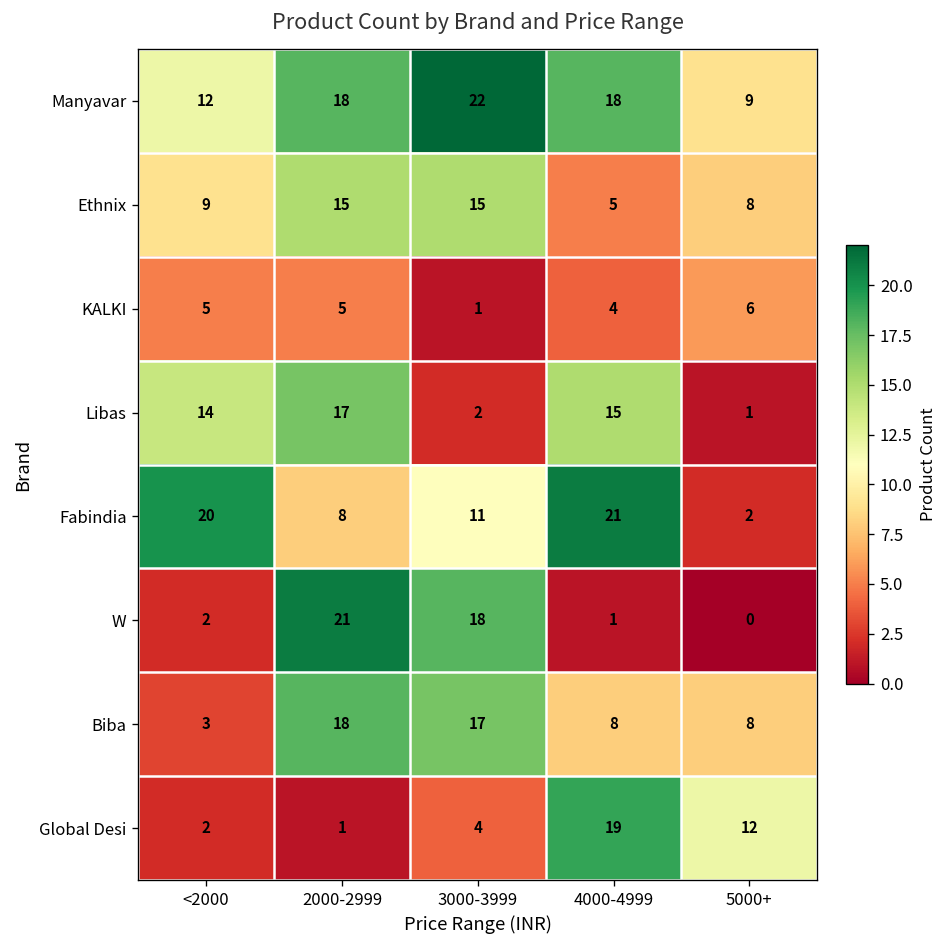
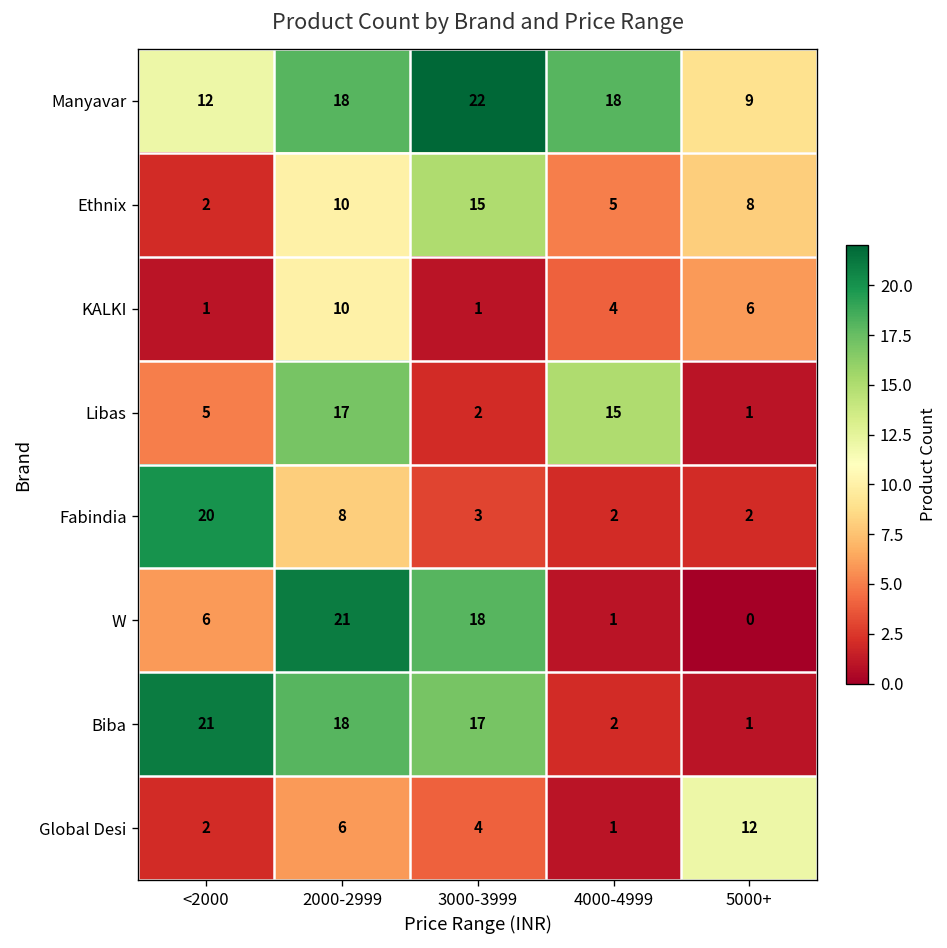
Ethnix, <2000: 9 -> 2
Ethnix, 2000-2999: 15 -> 10
KALKI, <2000: 5 -> 1
KALKI, 2000-2999: 5 -> 10
Libas, <2000: 14 -> 5
Fabindia, 3000-3999: 11 -> 3
Fabindia, 4000-4999: 21 -> 2
W, <2000: 2 -> 6
Biba, <2000: 3 -> 21
Biba, 4000-4999: 8 -> 2
Biba, 5000+: 8 -> 1
Global Desi, 2000-2999: 1 -> 6
Global Desi, 4000-4999: 19 -> 1
